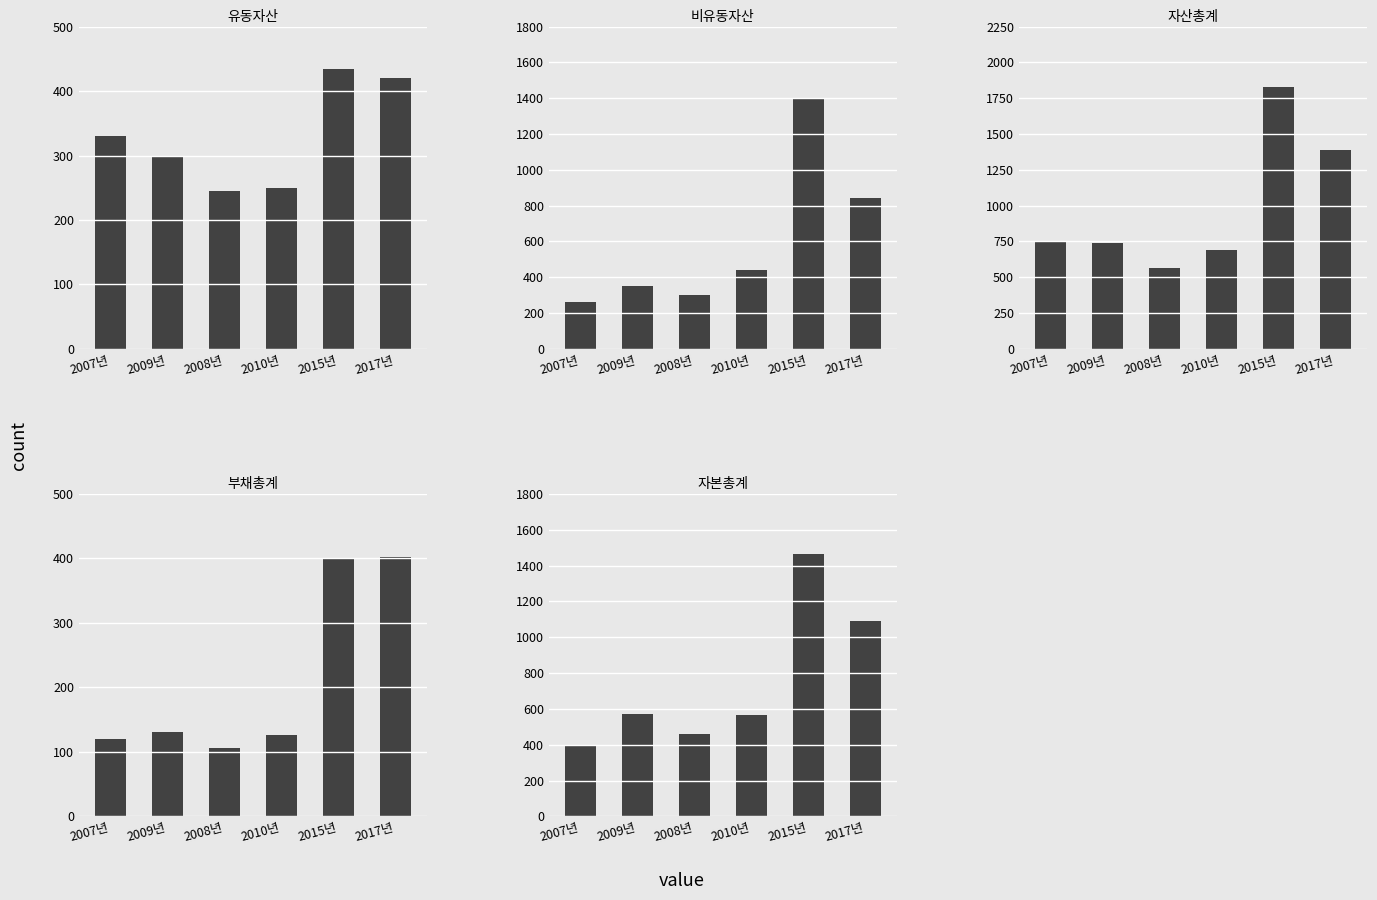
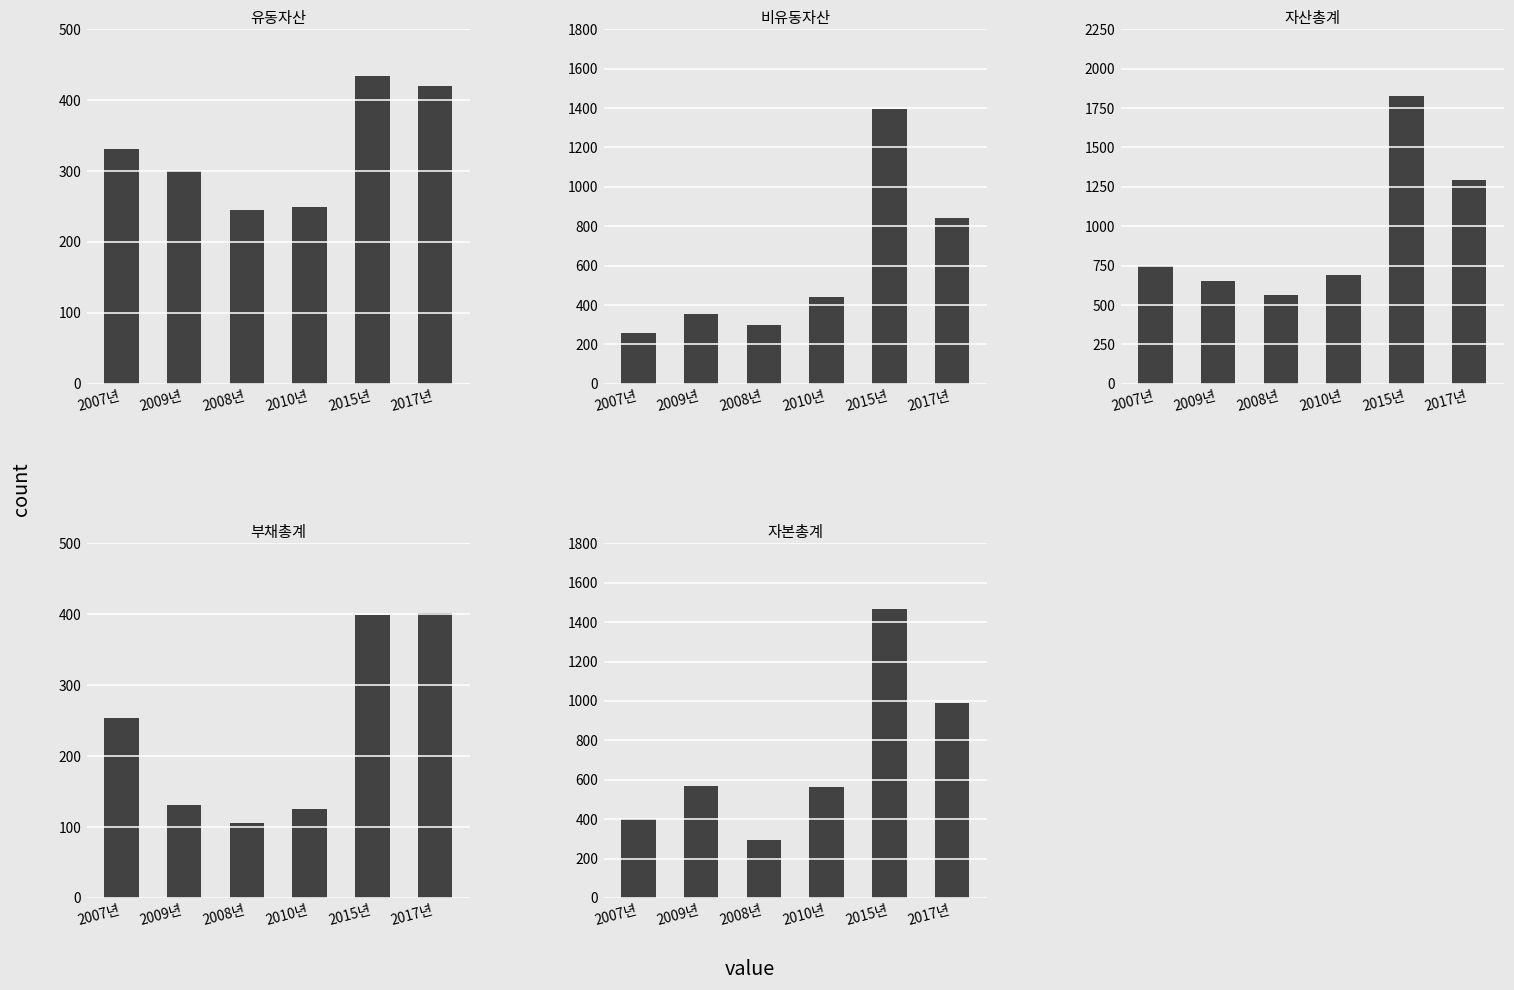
자산총계, 2009년: 740 -> 650
자산총계, 2017년: 1390 -> 1300
부채총계, 2007년: 120 -> 250
자본총계, 2008년: 460 -> 290
자본총계, 2017년: 1090 -> 990
